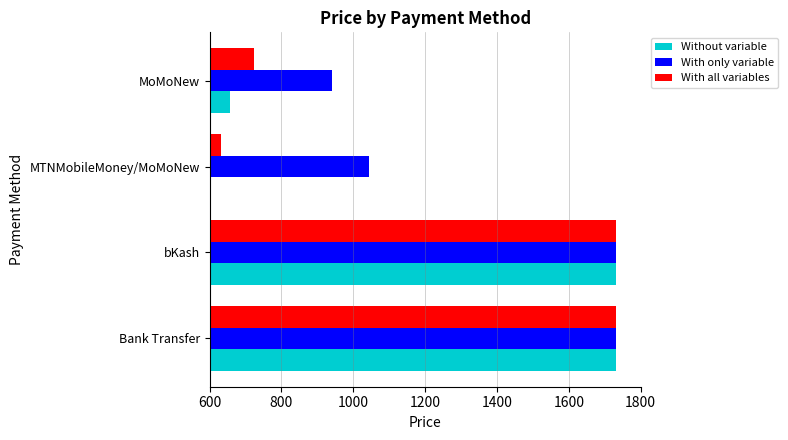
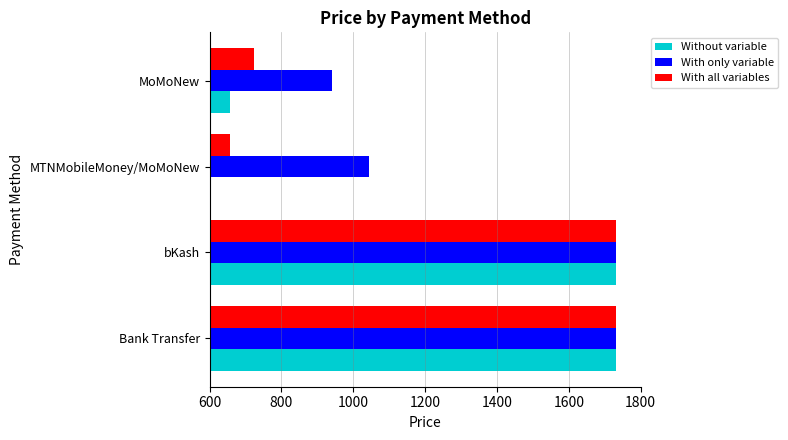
With all variables, MTNMobileMoney/MoMoNew: 630 -> 660
